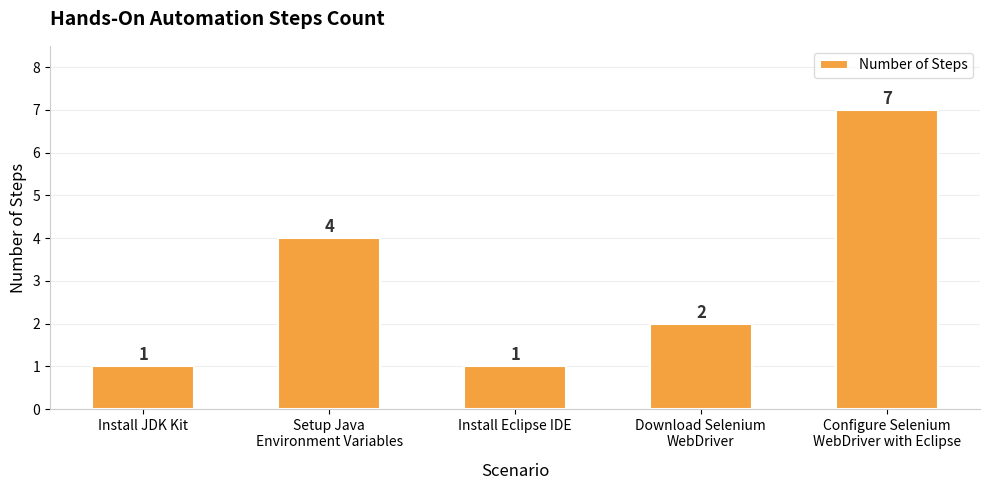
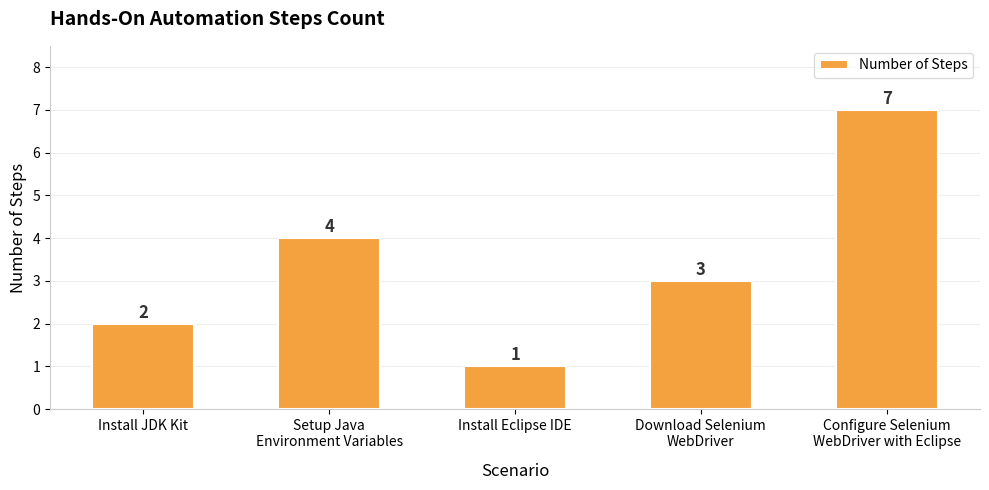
Install JDK Kit: 1 -> 2
Download Selenium WebDriver: 2 -> 3
